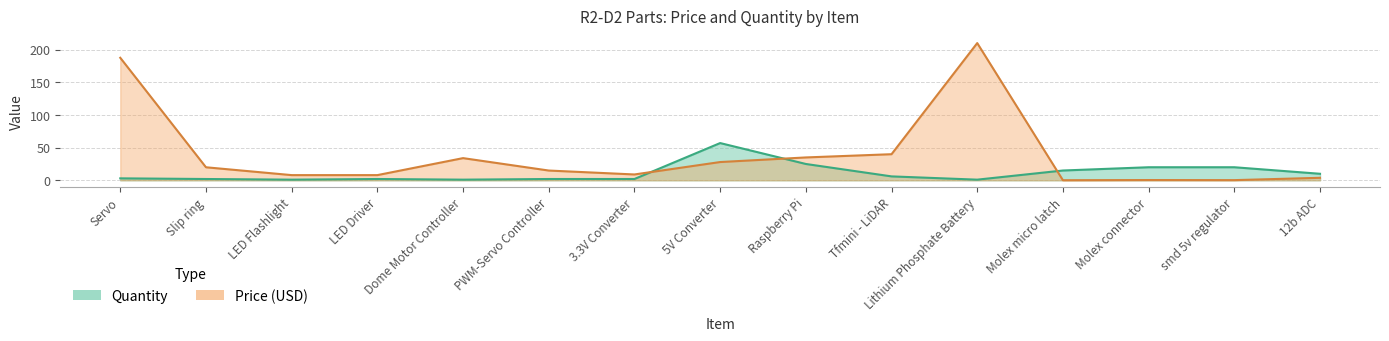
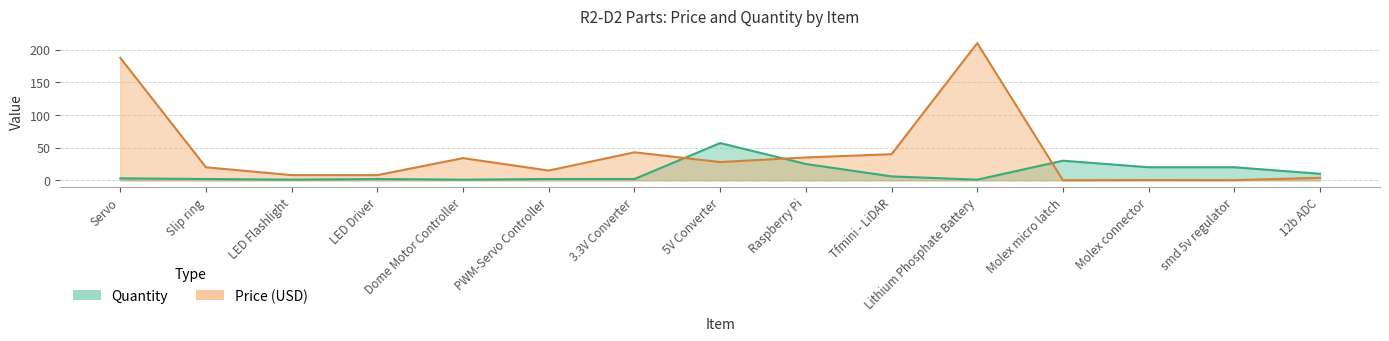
Price (USD), 3.3V Converter: 10 -> 40
Quantity, Molex micro latch: 20 -> 30
